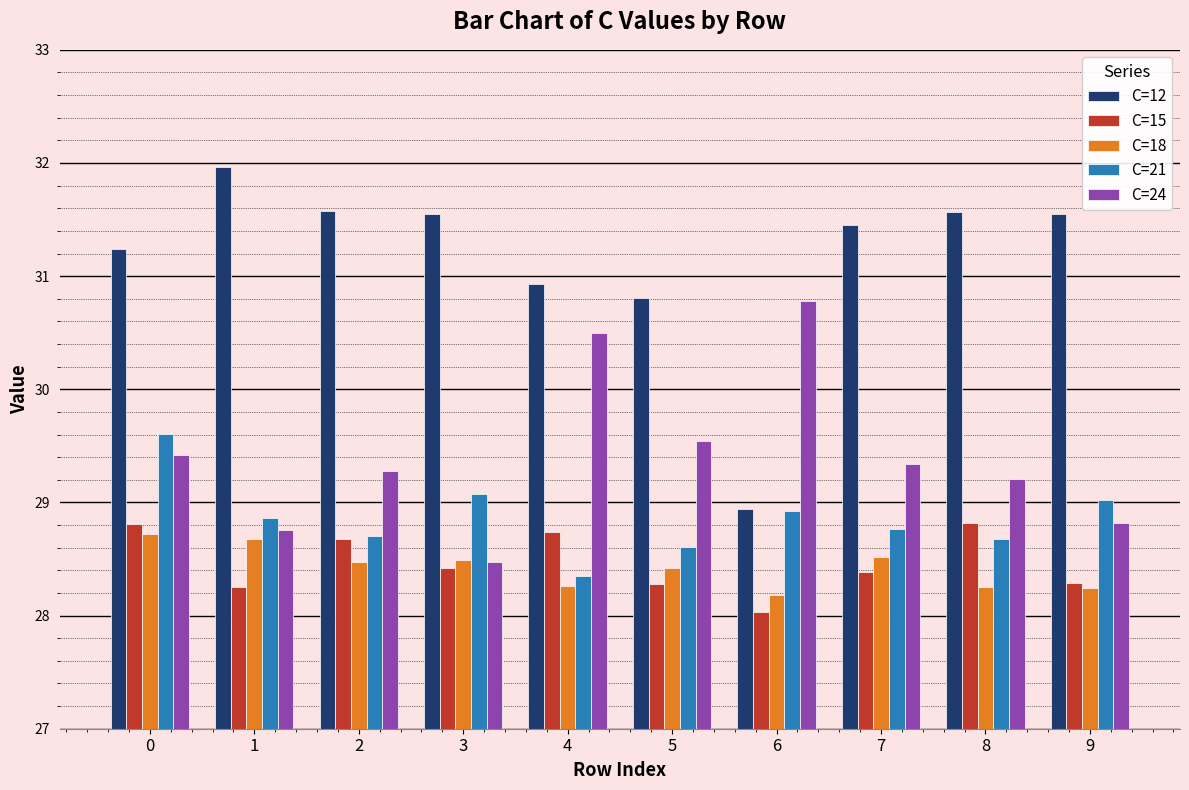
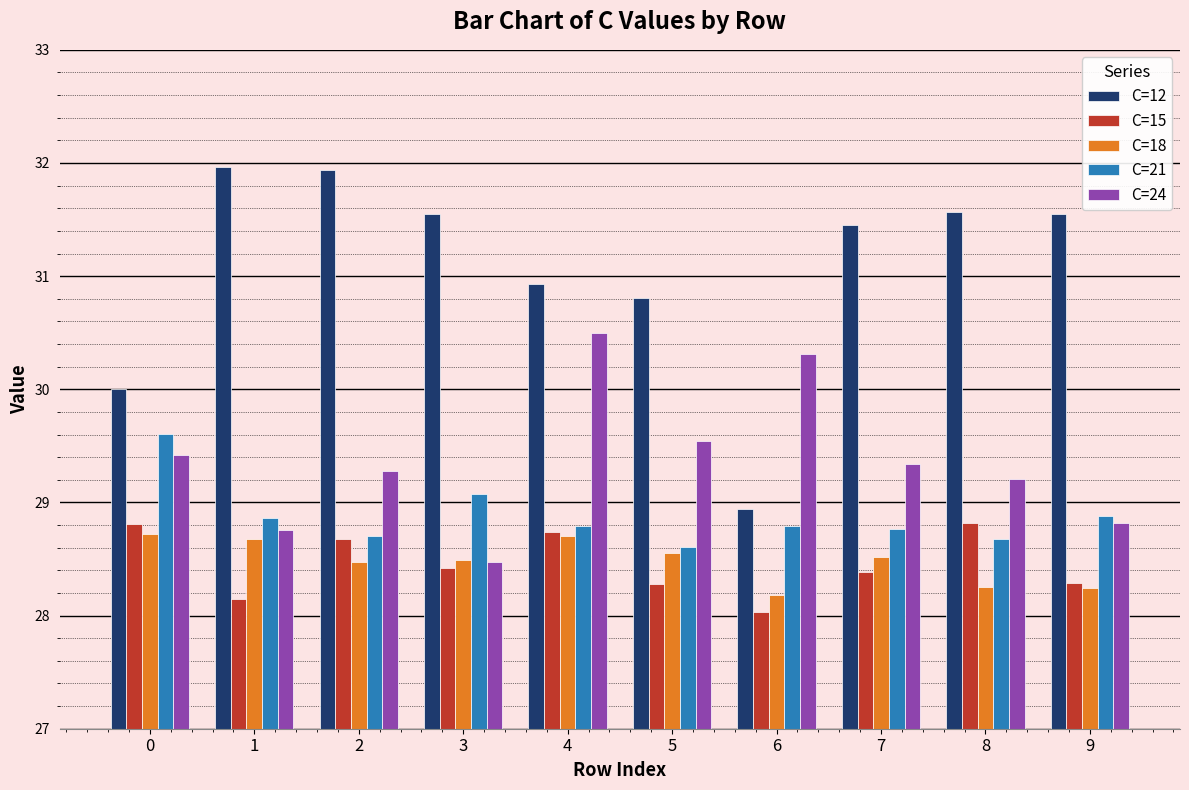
C=12, 0: 31.24 -> 30.01
C=15, 1: 28.25 -> 28.15
C=12, 2: 31.57 -> 31.93
C=18, 4: 28.26 -> 28.70
C=21, 4: 28.35 -> 28.79
C=18, 5: 28.42 -> 28.55
C=21, 6: 28.92 -> 28.79
C=24, 6: 30.78 -> 30.31
C=21, 9: 29.02 -> 28.88
